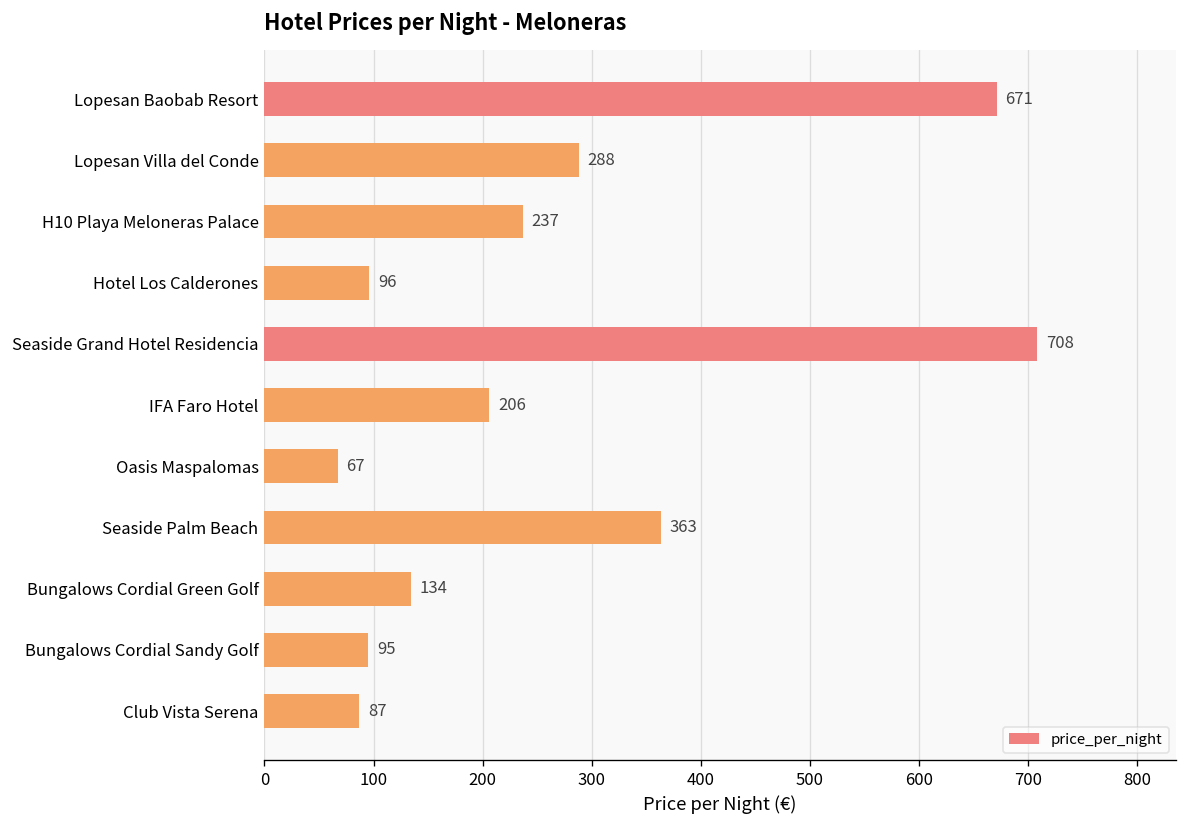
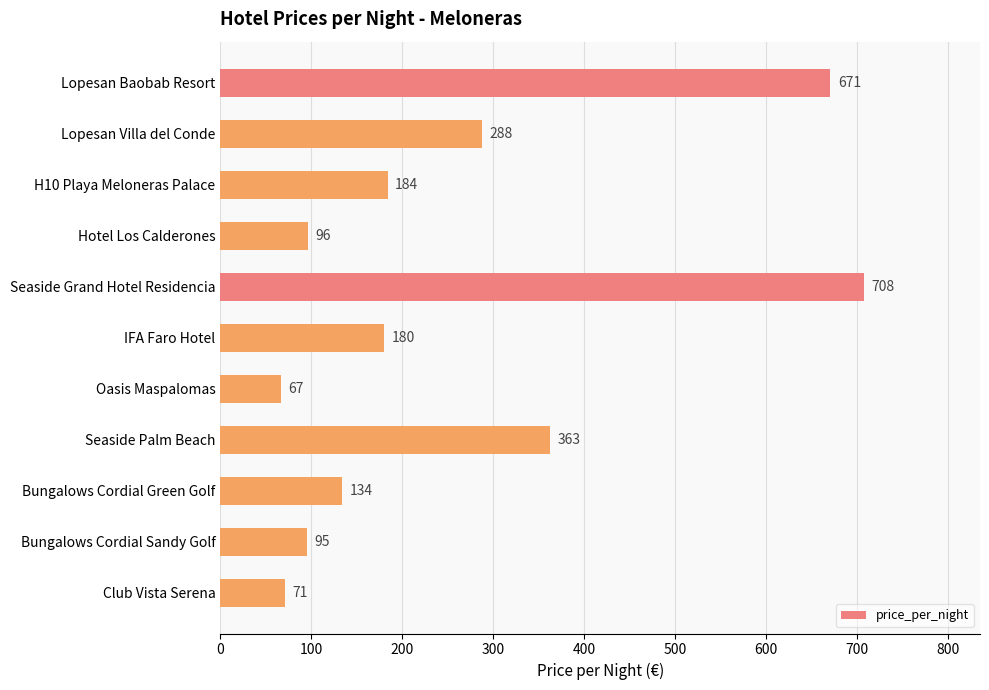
H10 Playa Meloneras Palace: 237 -> 184
IFA Faro Hotel: 206 -> 180
Club Vista Serena: 87 -> 71
